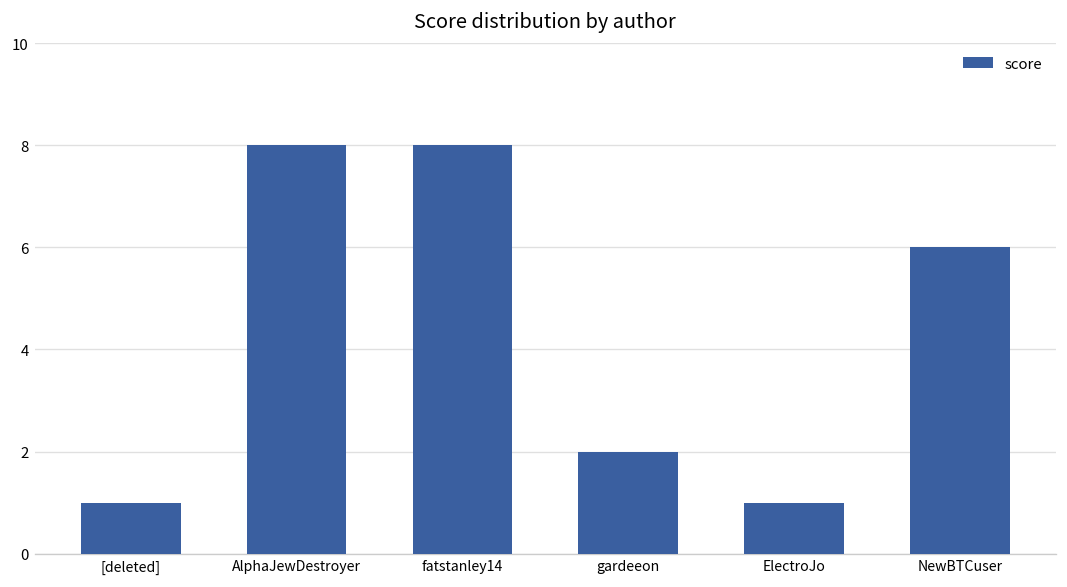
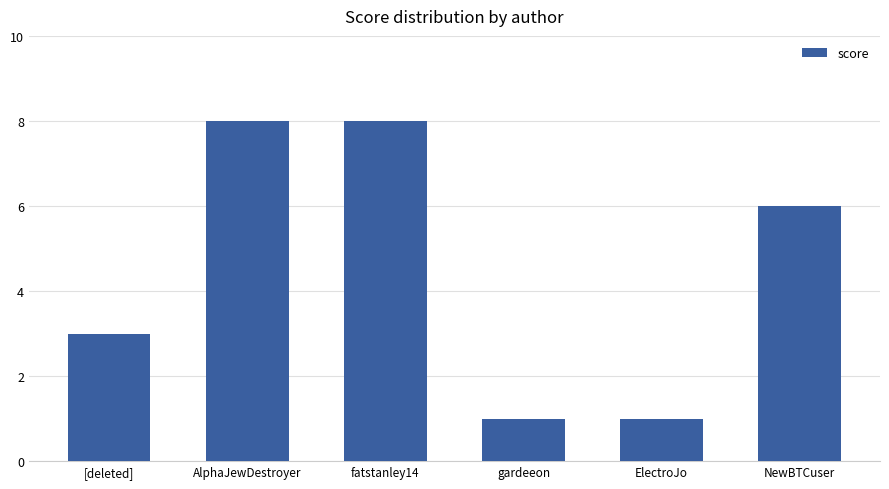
[deleted]: 1 -> 3
gardeeon: 2 -> 1
